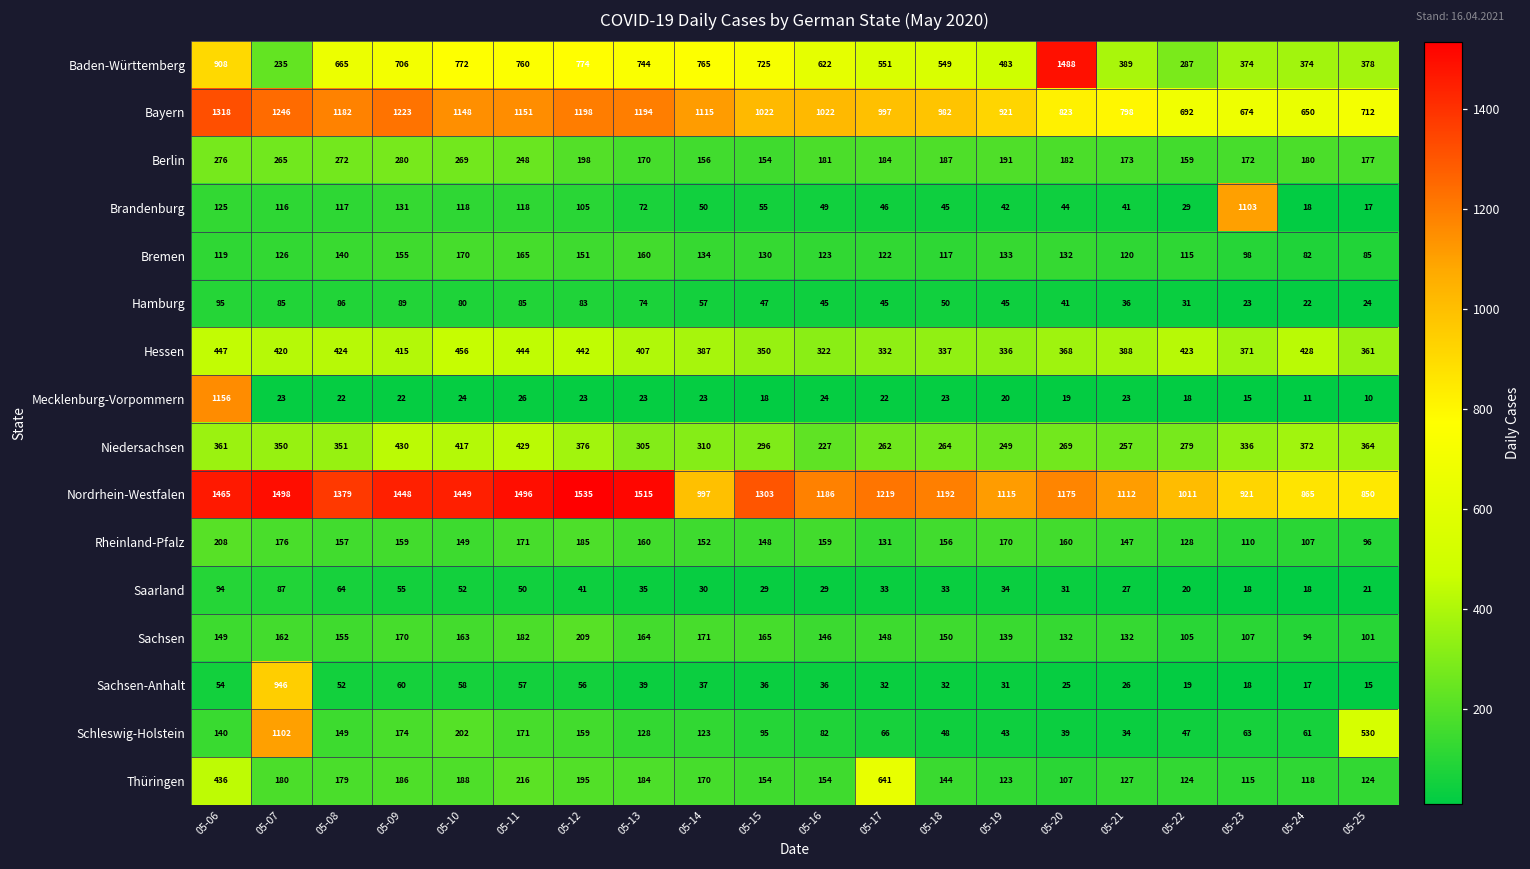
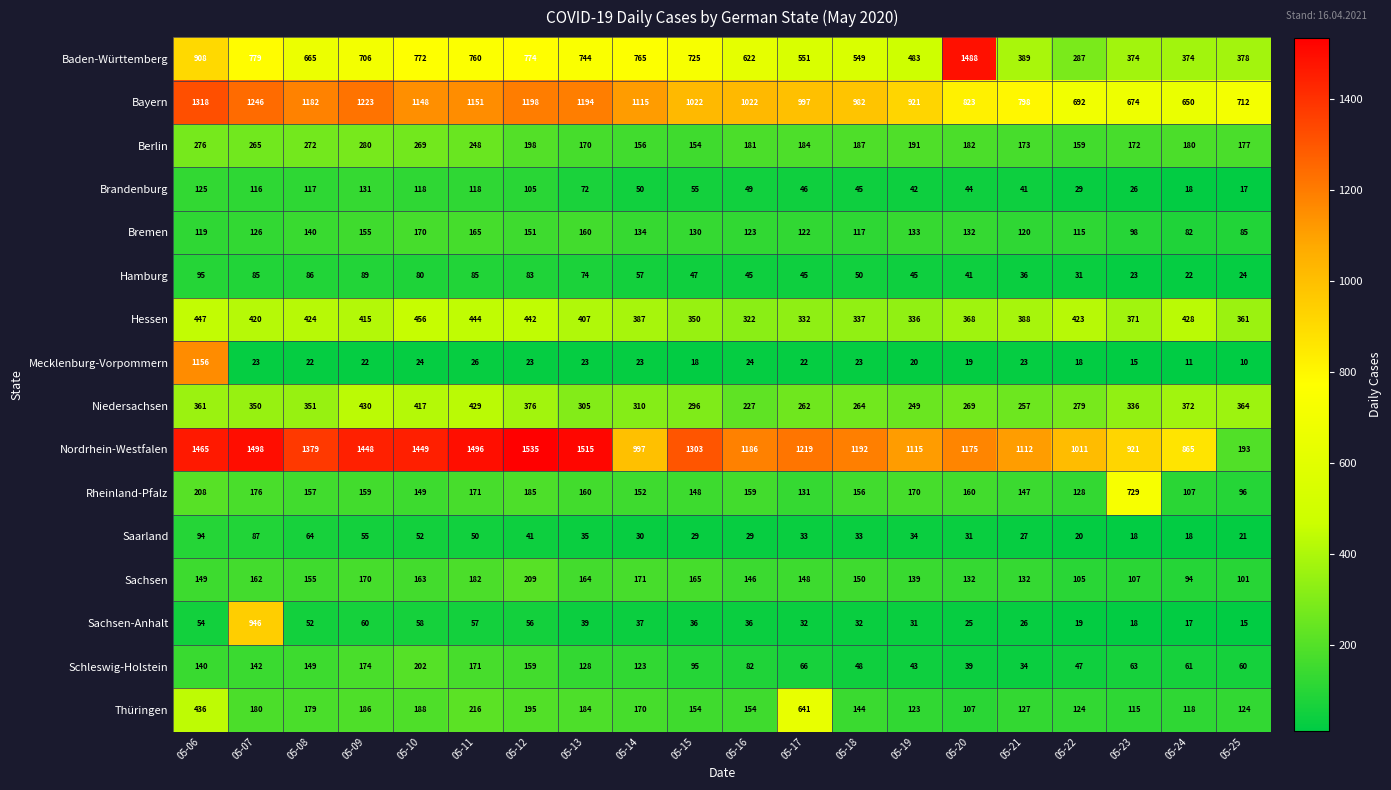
Baden-Württemberg, 05-07: 235 -> 779
Brandenburg, 05-23: 1103 -> 26
Nordrhein-Westfalen, 05-25: 850 -> 193
Rheinland-Pfalz, 05-23: 110 -> 729
Schleswig-Holstein, 05-07: 1102 -> 142
Schleswig-Holstein, 05-25: 530 -> 60
